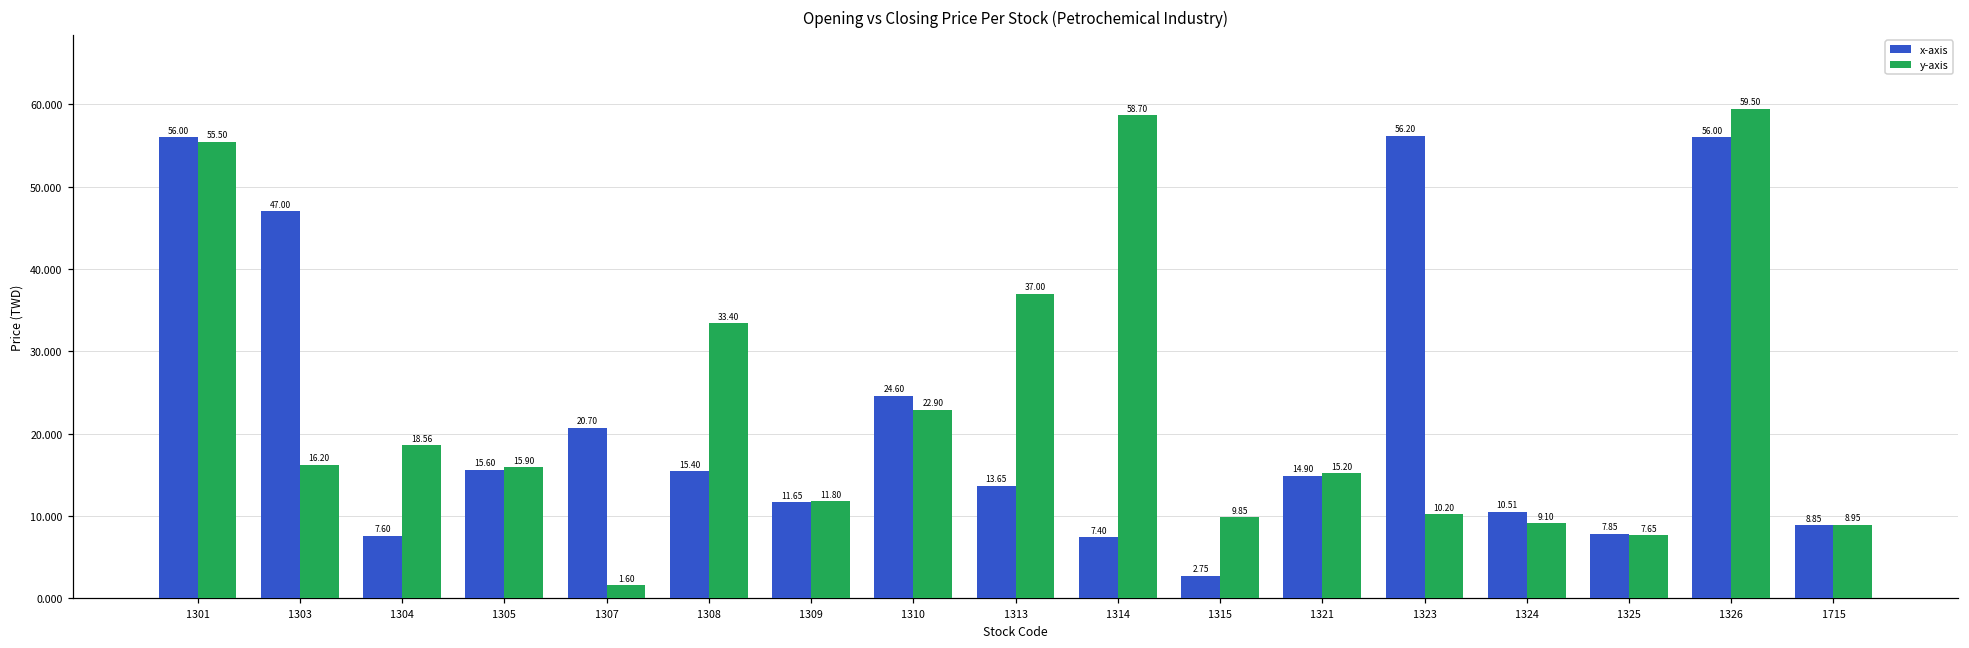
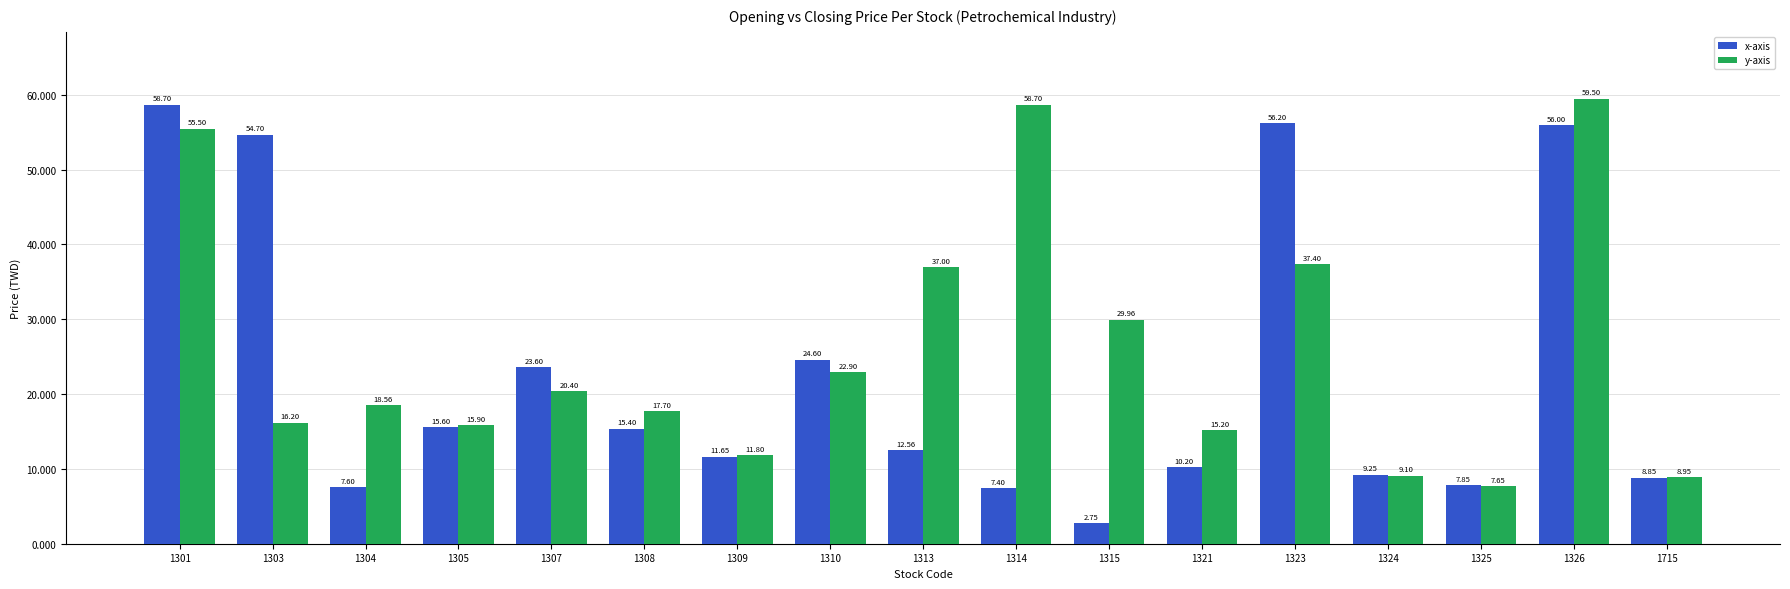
x-axis, 1301: 56.00 -> 58.70
x-axis, 1303: 47.00 -> 54.70
x-axis, 1307: 20.70 -> 23.60
y-axis, 1307: 1.60 -> 20.40
y-axis, 1308: 33.40 -> 17.70
x-axis, 1313: 13.65 -> 12.56
y-axis, 1315: 9.85 -> 29.96
x-axis, 1321: 14.90 -> 10.20
y-axis, 1323: 10.20 -> 37.40
x-axis, 1324: 10.51 -> 9.25
